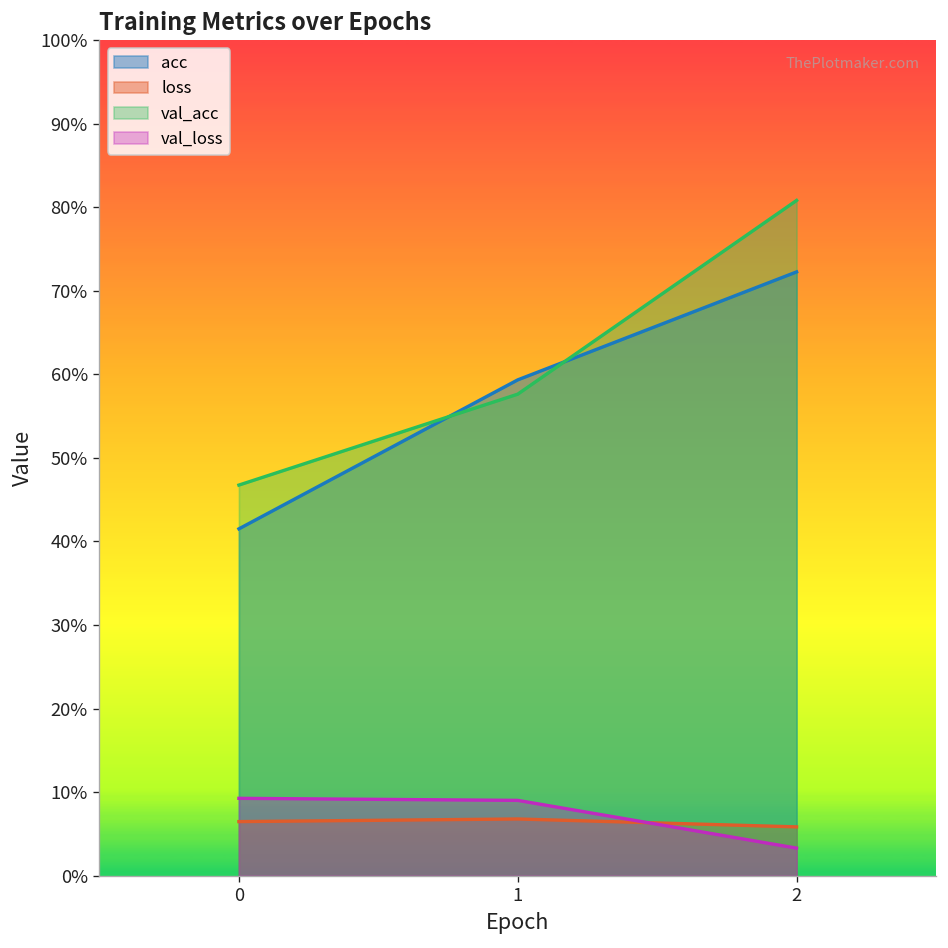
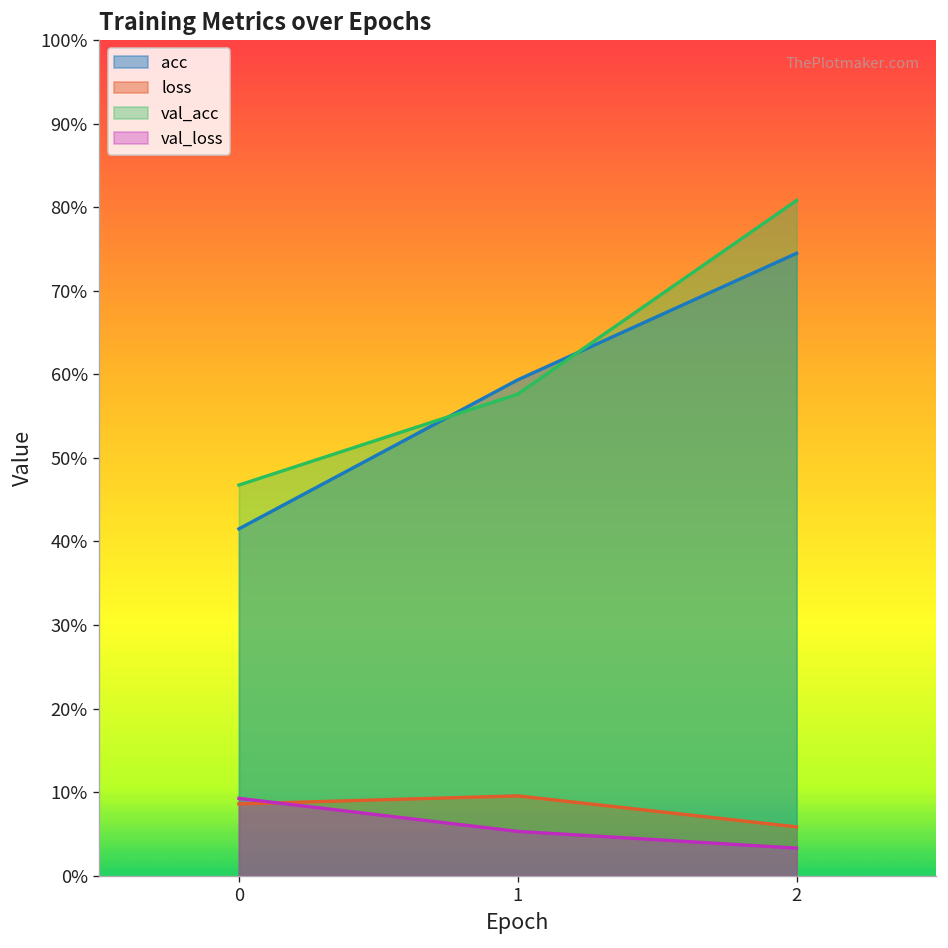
loss, 0: 6% -> 9%
loss, 1: 7% -> 10%
val_loss, 1: 9% -> 5%
acc, 2: 72% -> 74%
